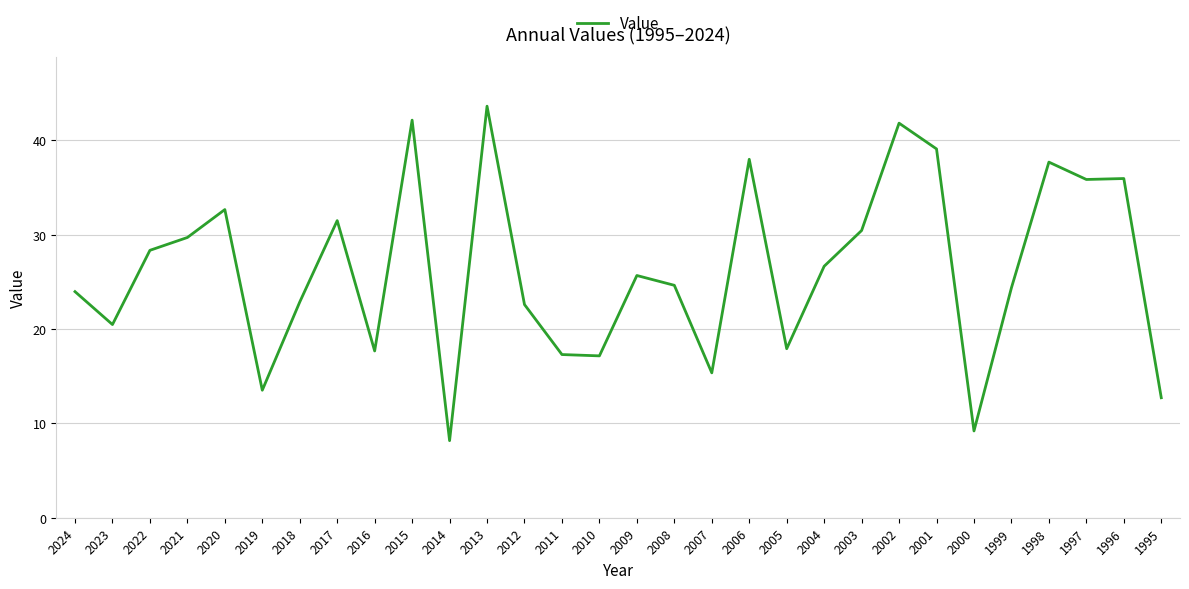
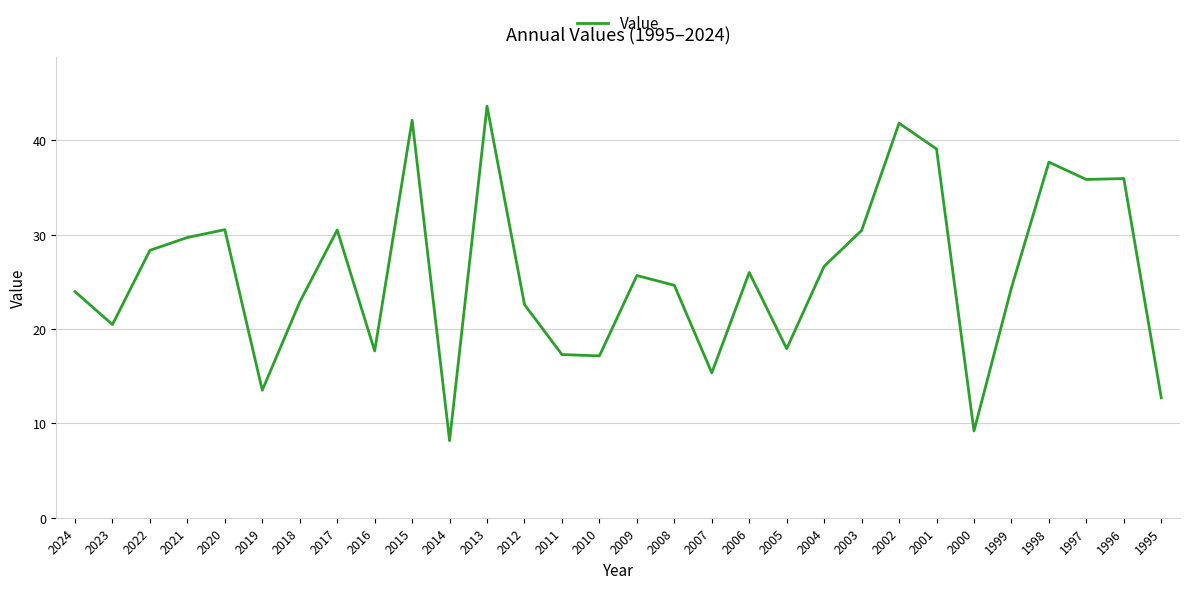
2020: 33 -> 31
2017: 32 -> 31
2006: 38 -> 26
